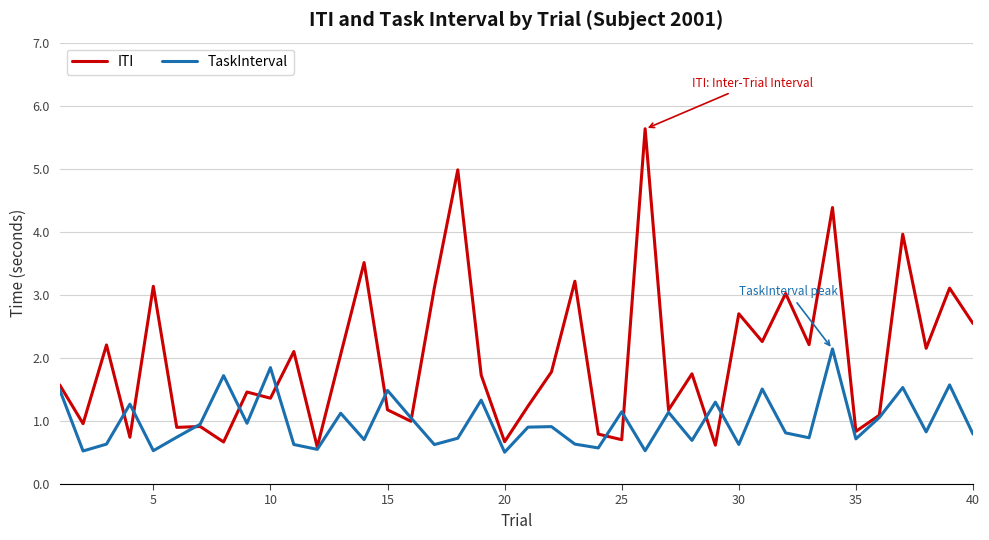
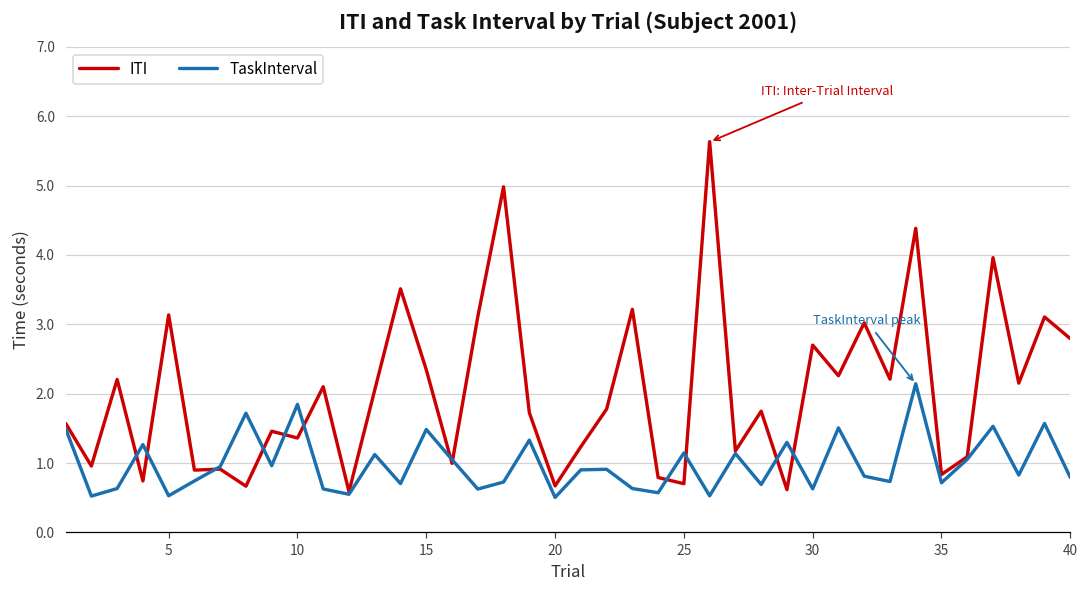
ITI, 15: 1.2 -> 2.3
ITI, 40: 2.5 -> 2.8
